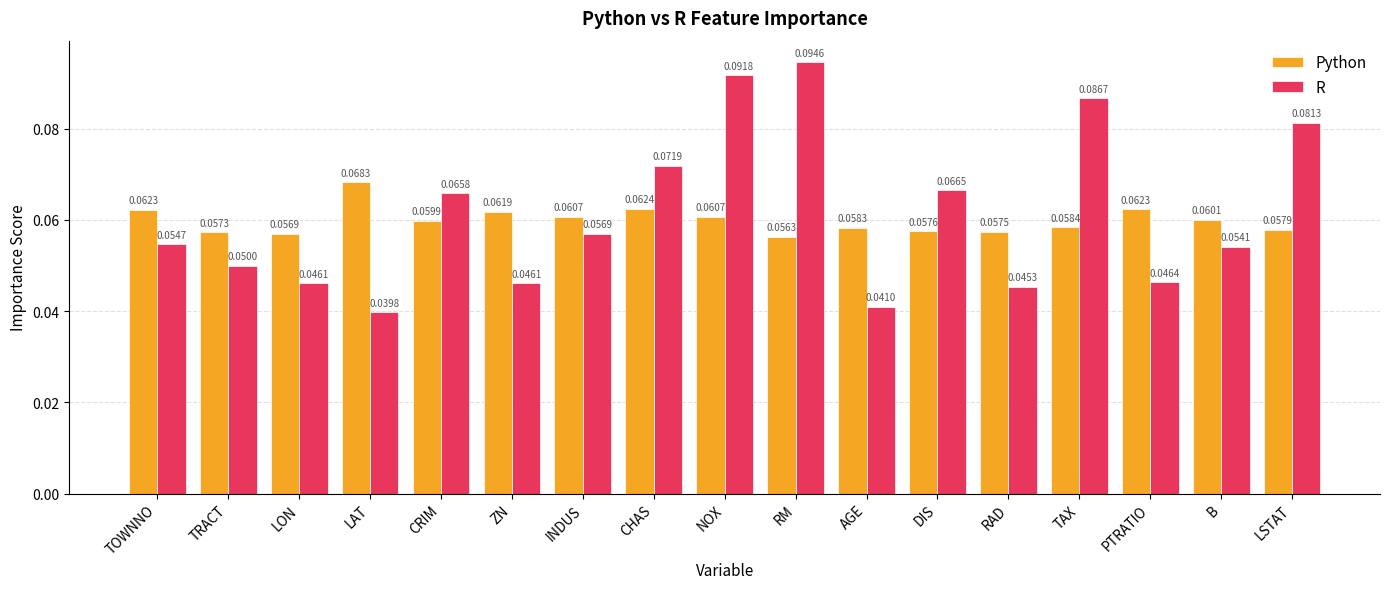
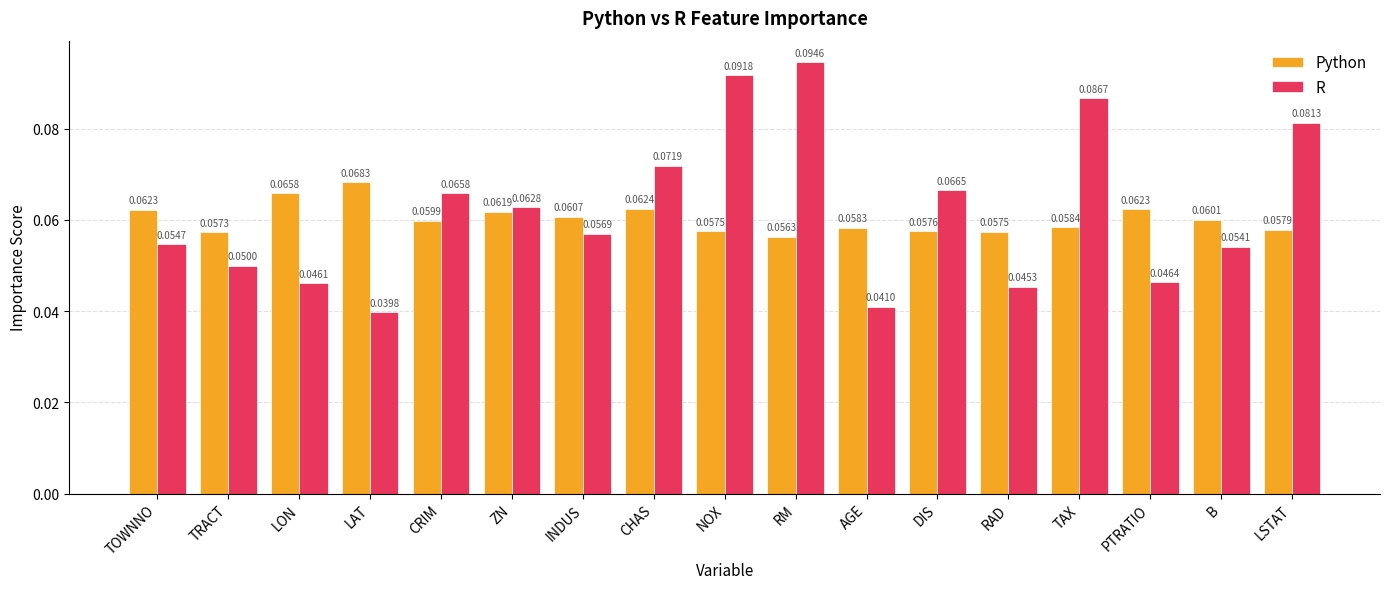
Python, LON: 0.0569 -> 0.0658
R, ZN: 0.0461 -> 0.0628
Python, NOX: 0.0607 -> 0.0575
